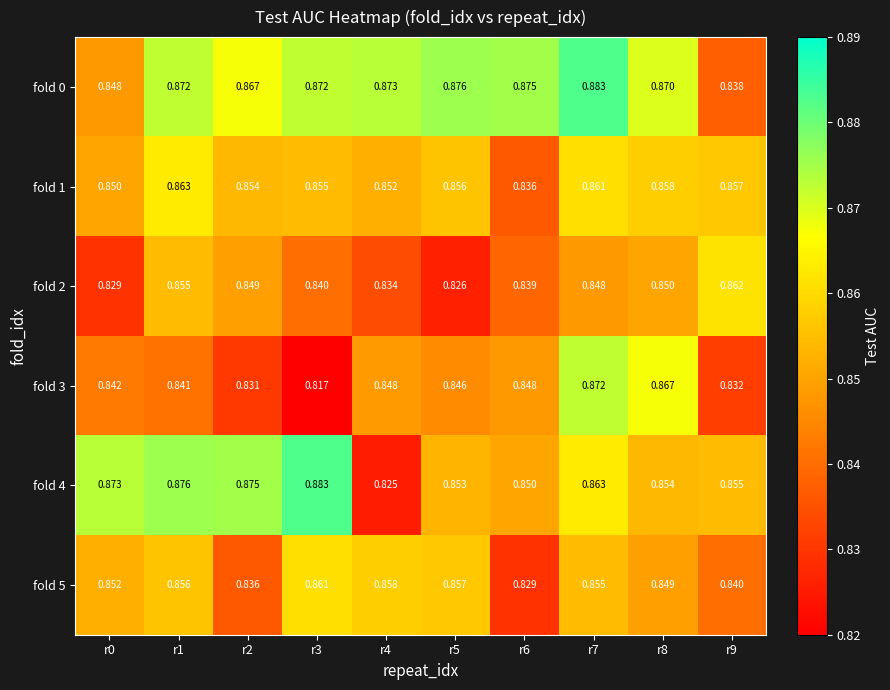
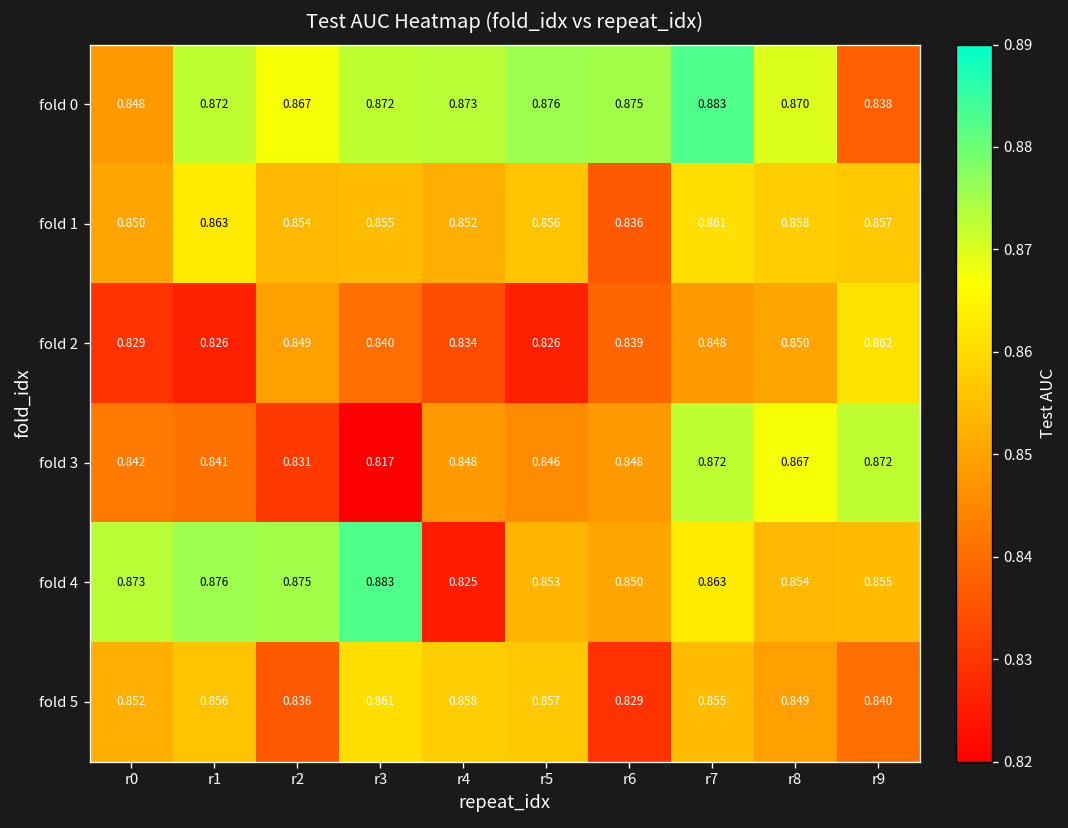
fold 2, r1: 0.855 -> 0.826
fold 3, r9: 0.832 -> 0.872
